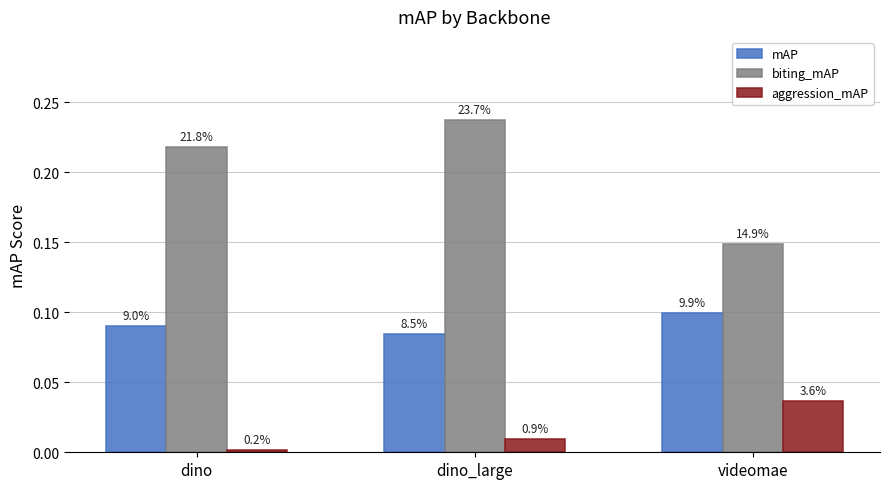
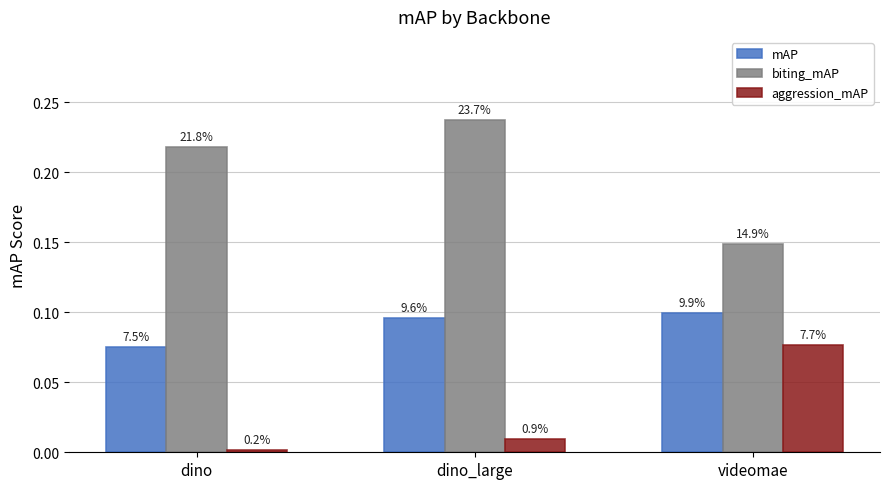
mAP, dino: 9.0% -> 7.5%
mAP, dino_large: 8.5% -> 9.6%
aggression_mAP, videomae: 3.6% -> 7.7%
